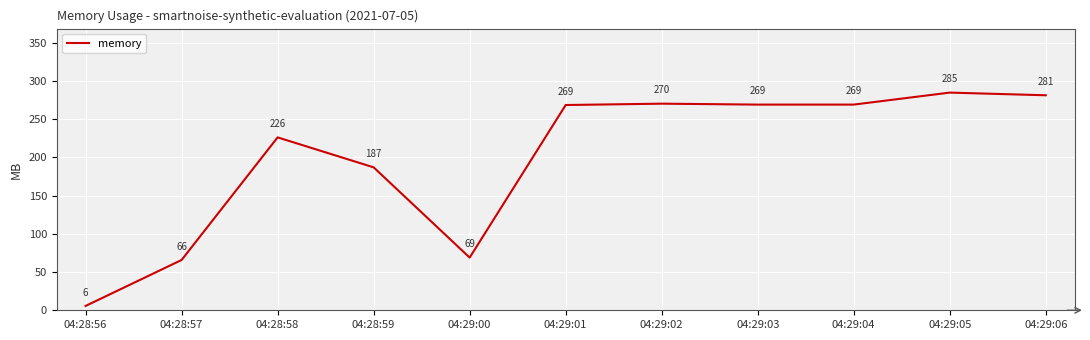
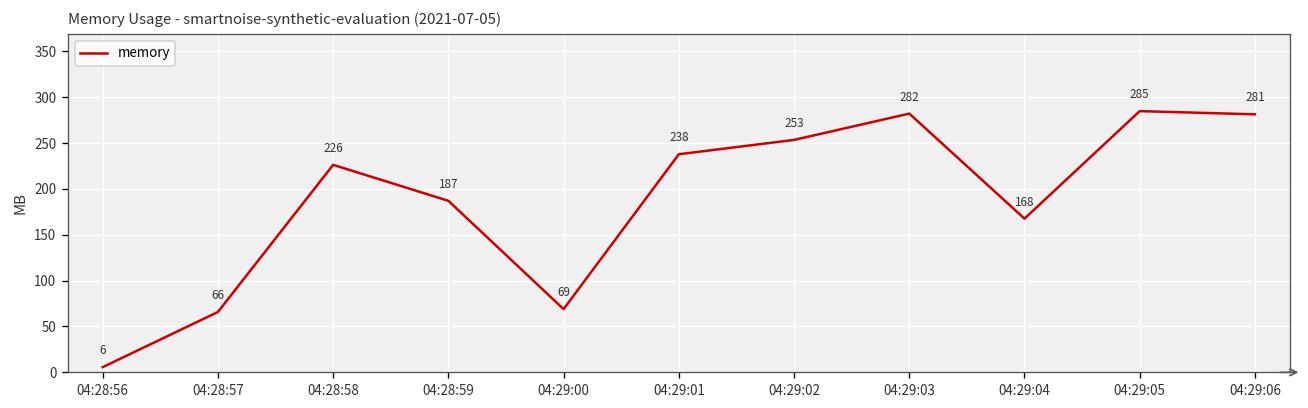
04:29:01: 269 -> 238
04:29:02: 270 -> 253
04:29:03: 269 -> 282
04:29:04: 269 -> 168
